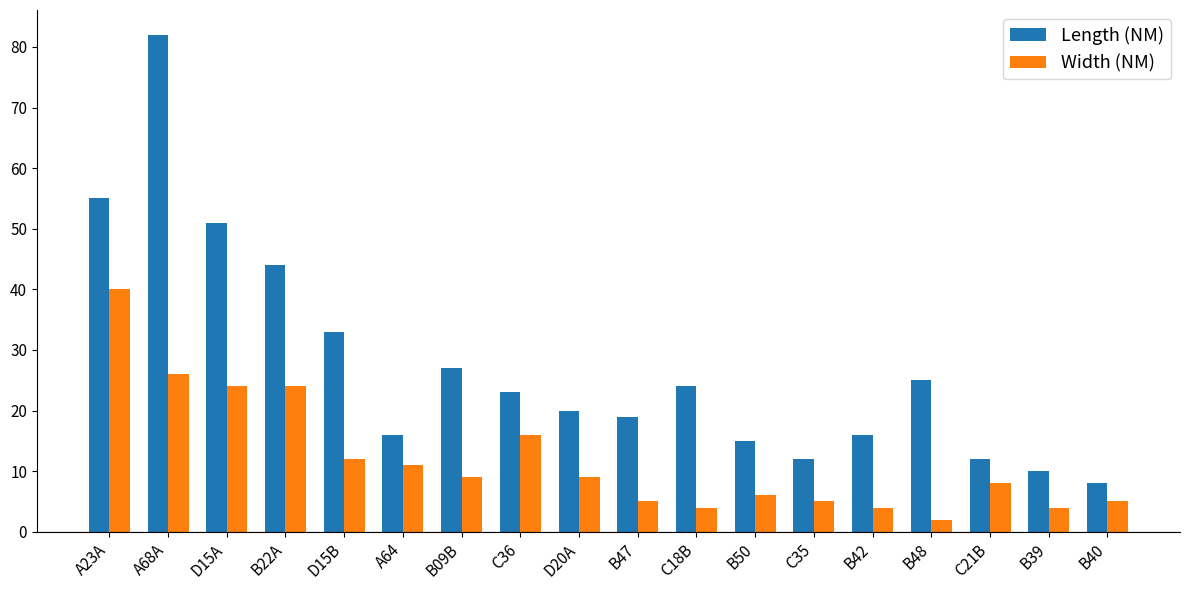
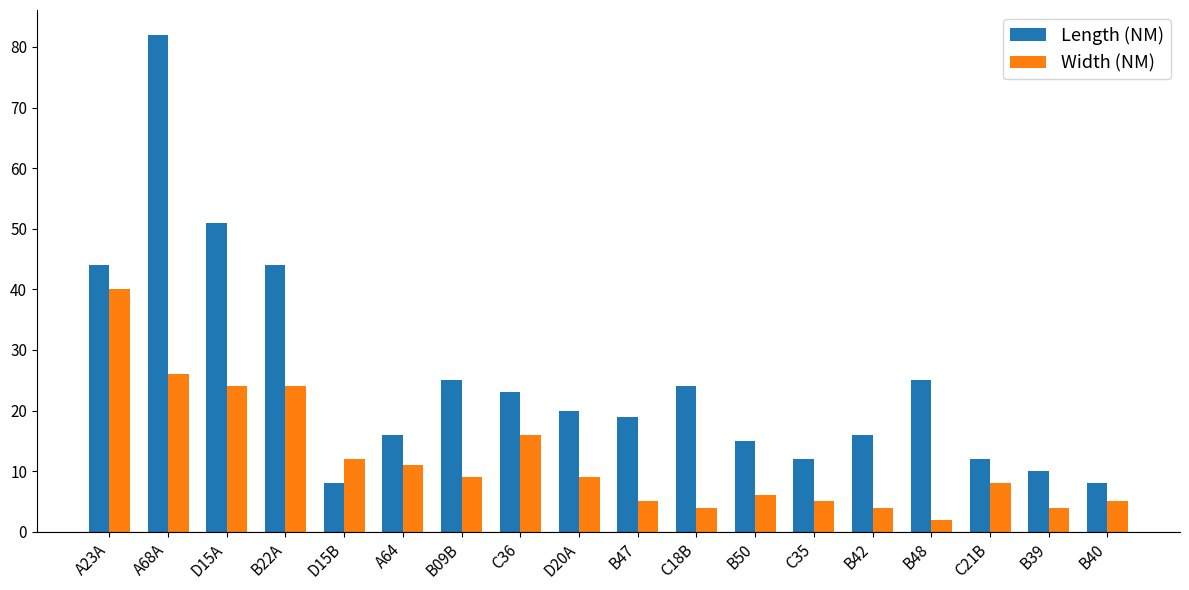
Length (NM), A23A: 55 -> 44
Length (NM), D15B: 33 -> 8
Length (NM), B09B: 27 -> 25
